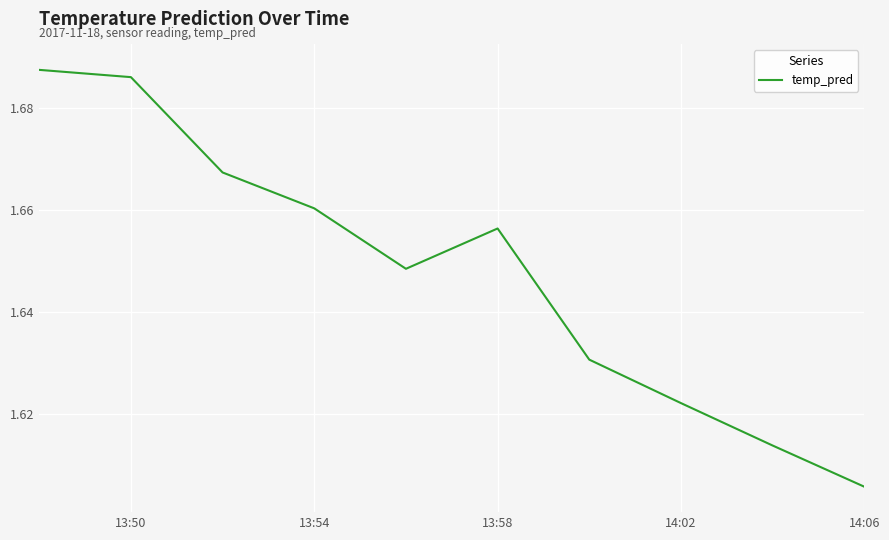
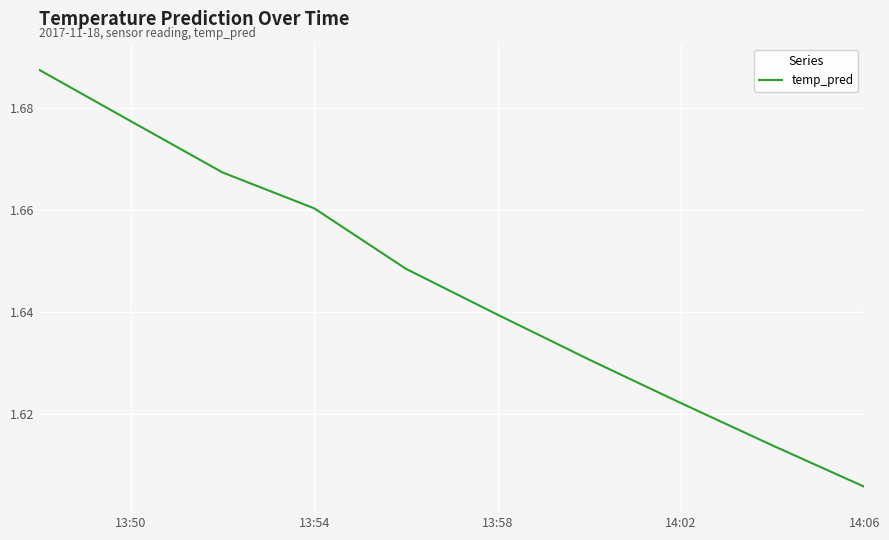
13:50: 1.686 -> 1.677
13:58: 1.656 -> 1.639
